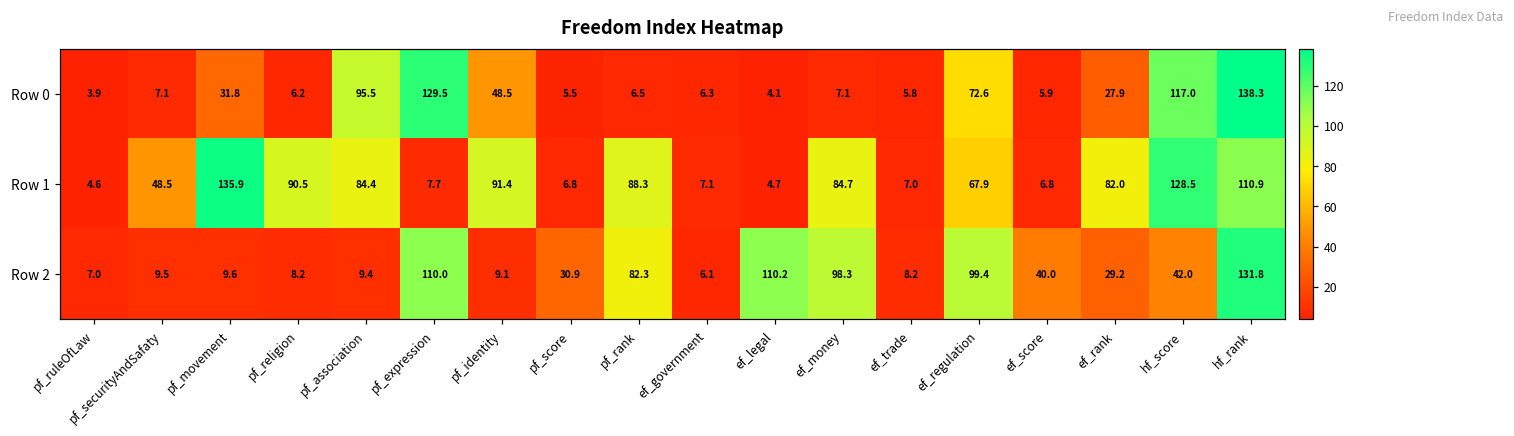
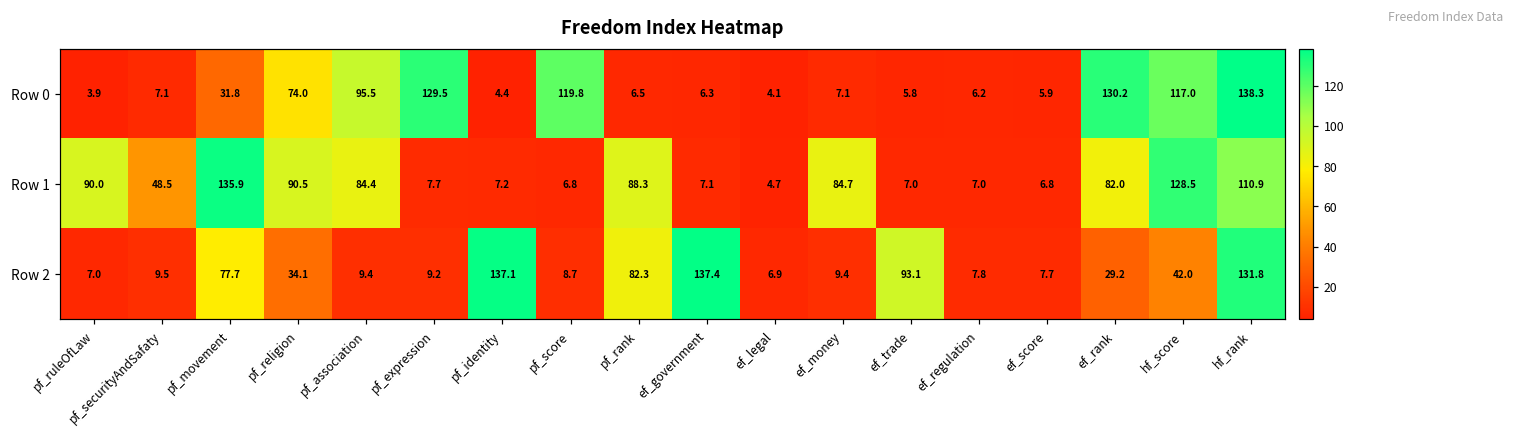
Row 0, pf_religion: 6.2 -> 74.0
Row 0, pf_identity: 48.5 -> 4.4
Row 0, pf_score: 5.5 -> 119.8
Row 0, ef_regulation: 72.6 -> 6.2
Row 0, ef_rank: 27.9 -> 130.2
Row 1, pf_ruleOfLaw: 4.6 -> 90.0
Row 1, pf_identity: 91.4 -> 7.2
Row 1, ef_regulation: 67.9 -> 7.0
Row 2, pf_movement: 9.6 -> 77.7
Row 2, pf_religion: 8.2 -> 34.1
Row 2, pf_expression: 110.0 -> 9.2
Row 2, pf_identity: 9.1 -> 137.1
Row 2, pf_score: 30.9 -> 8.7
Row 2, ef_government: 6.1 -> 137.4
Row 2, ef_legal: 110.2 -> 6.9
Row 2, ef_money: 98.3 -> 9.4
Row 2, ef_trade: 8.2 -> 93.1
Row 2, ef_regulation: 99.4 -> 7.8
Row 2, ef_score: 40.0 -> 7.7
